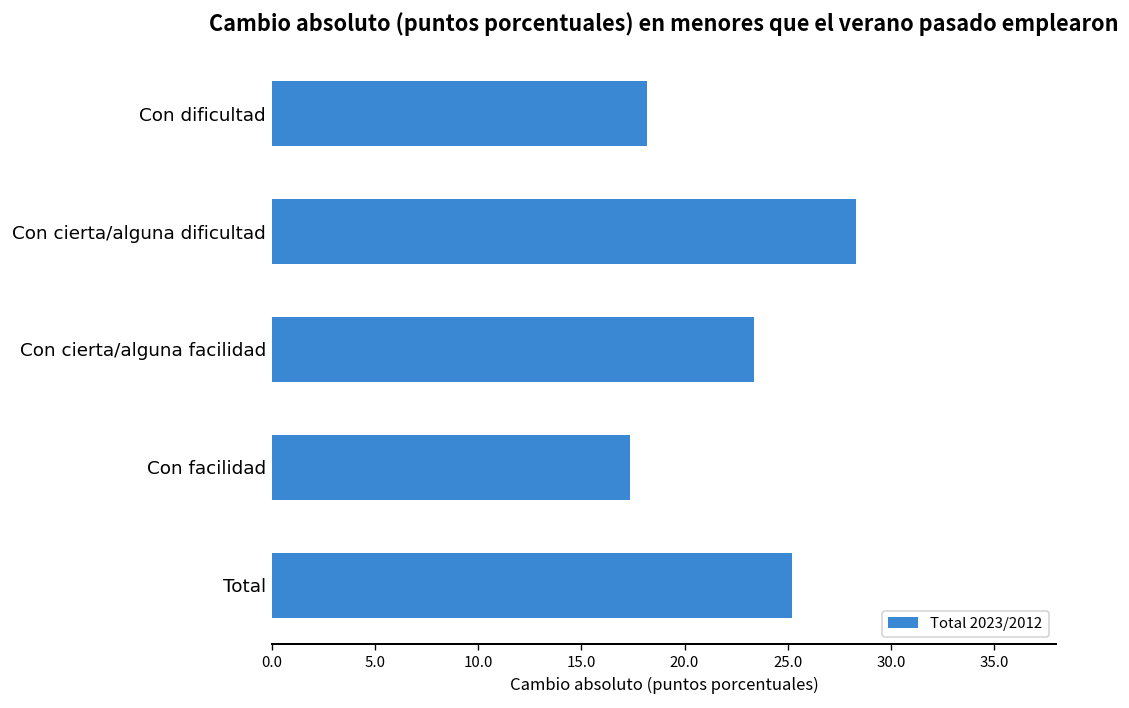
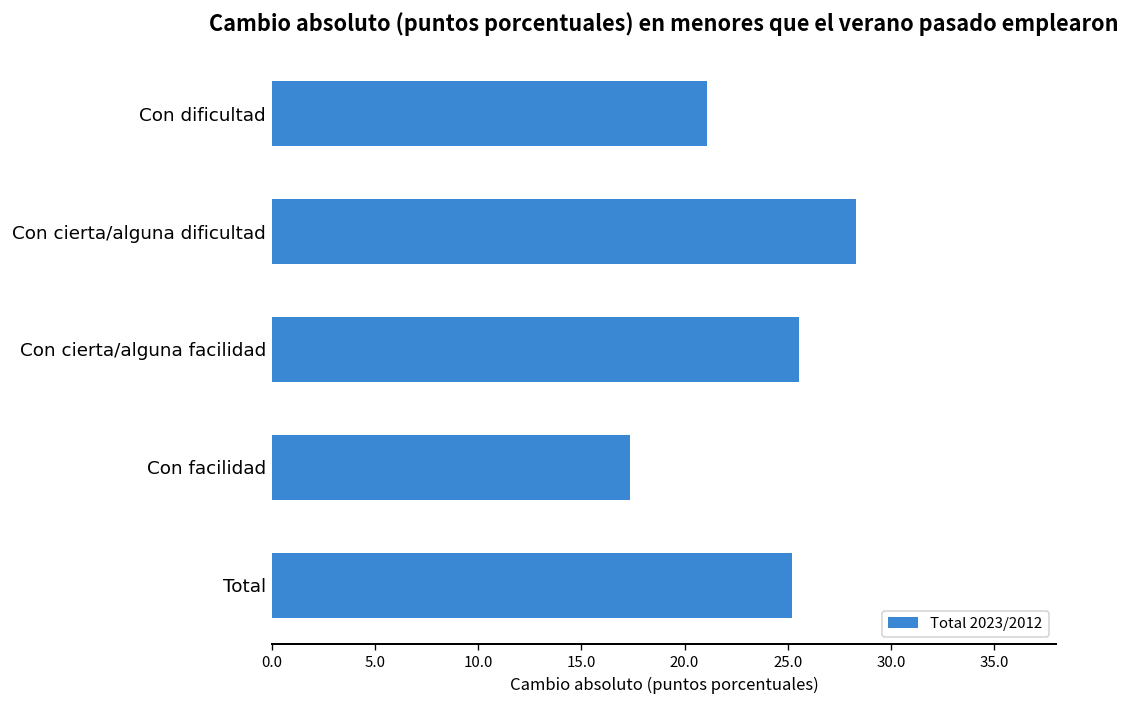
Con dificultad: 18.2 -> 21.1
Con cierta/alguna facilidad: 23.4 -> 25.5
